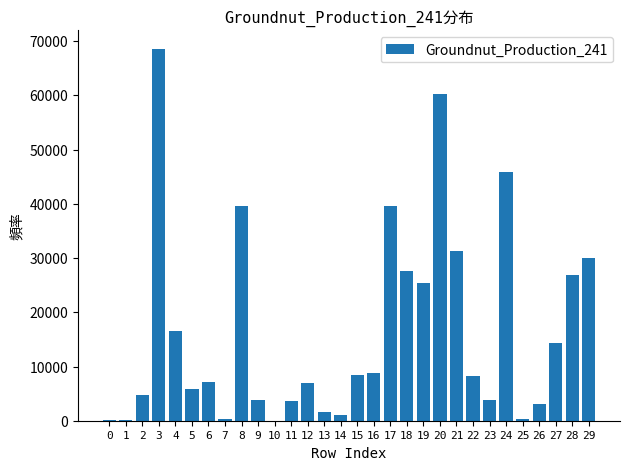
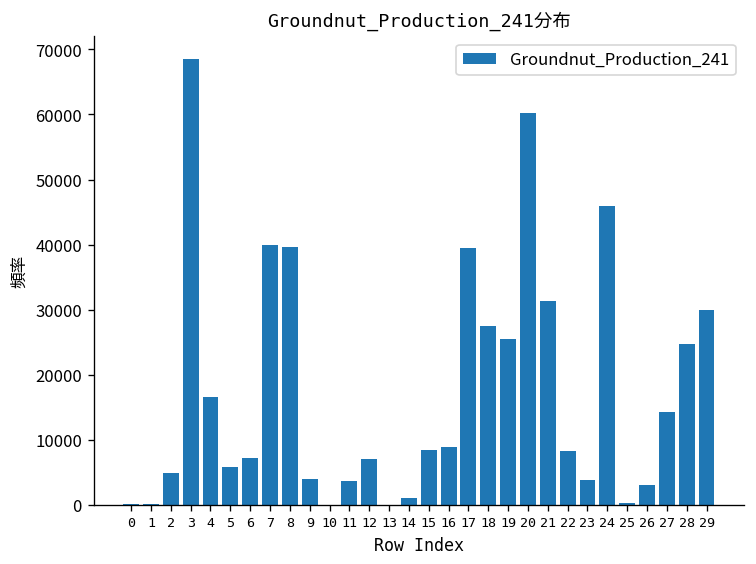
7: 0 -> 40000
13: 2000 -> 0
28: 27000 -> 25000
